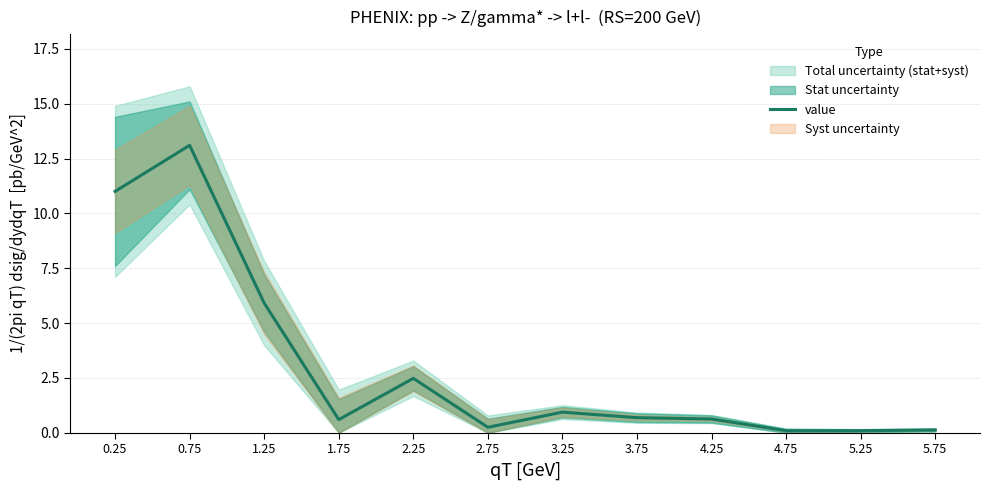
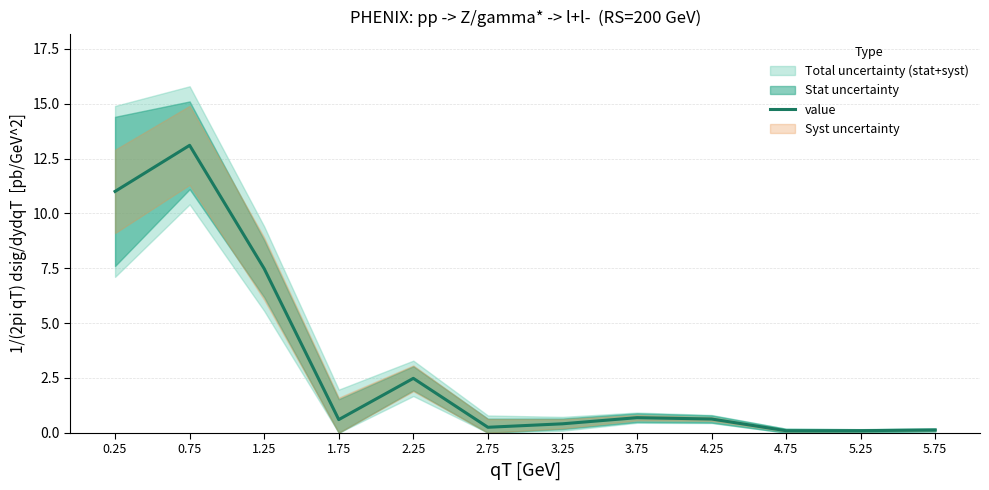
value, 1.25: 5.9 -> 7.5
value, 3.25: 0.9 -> 0.4
